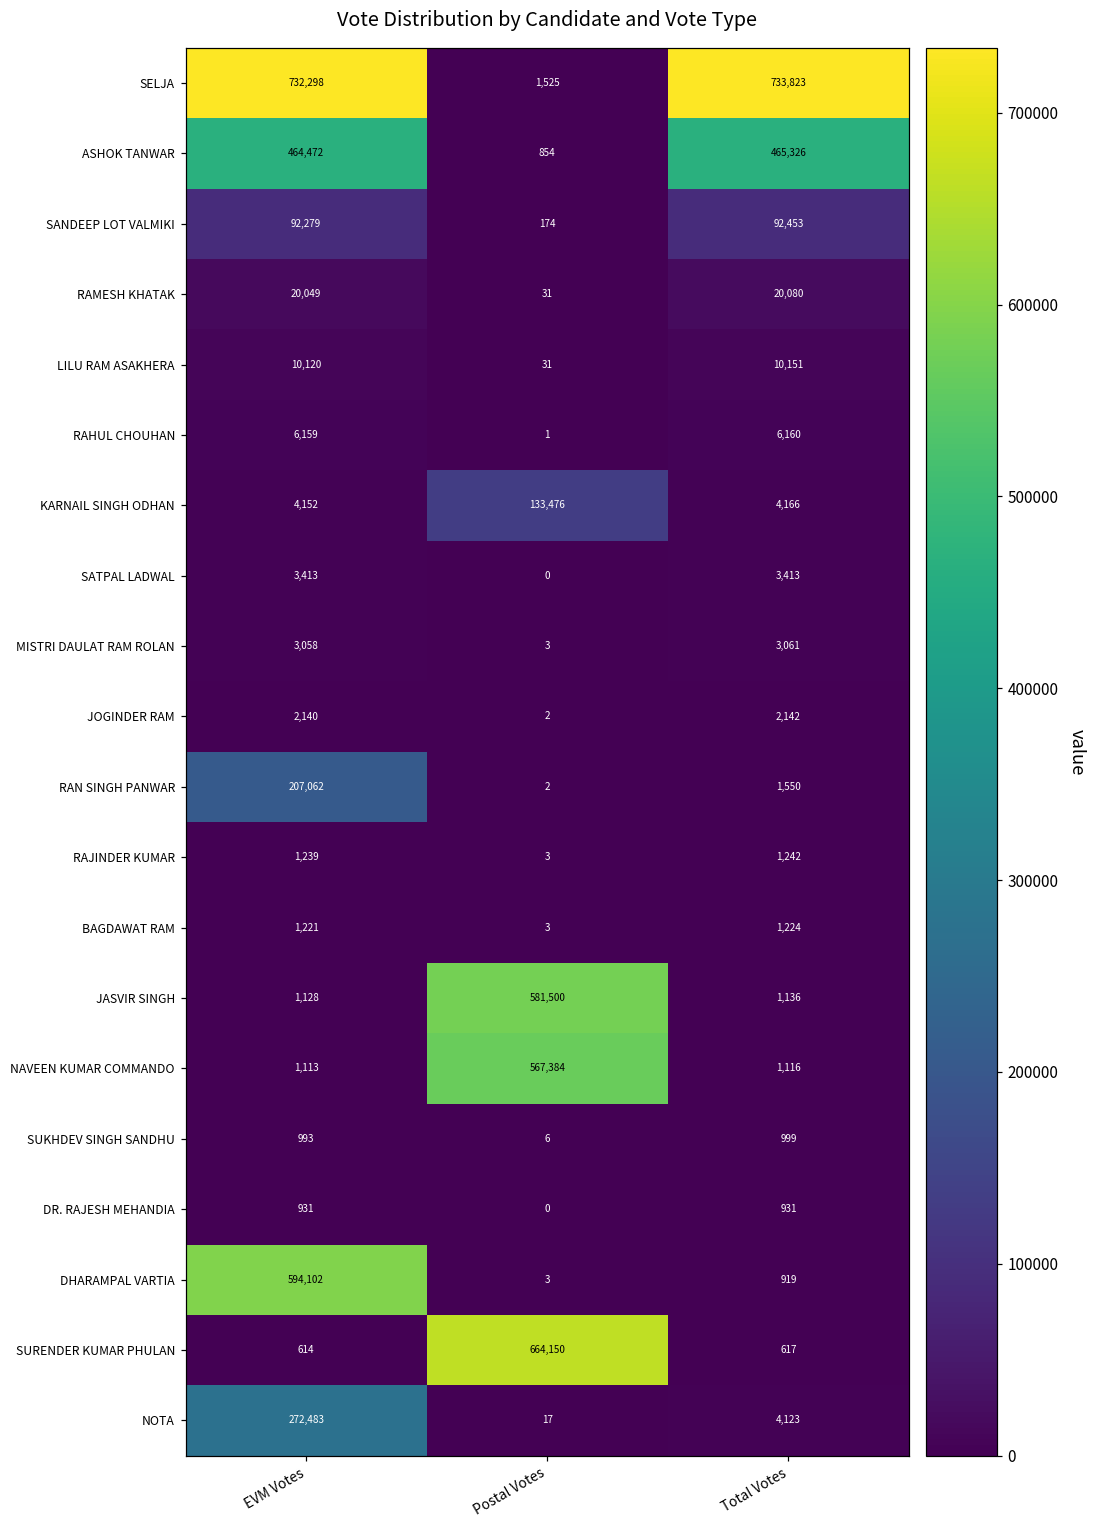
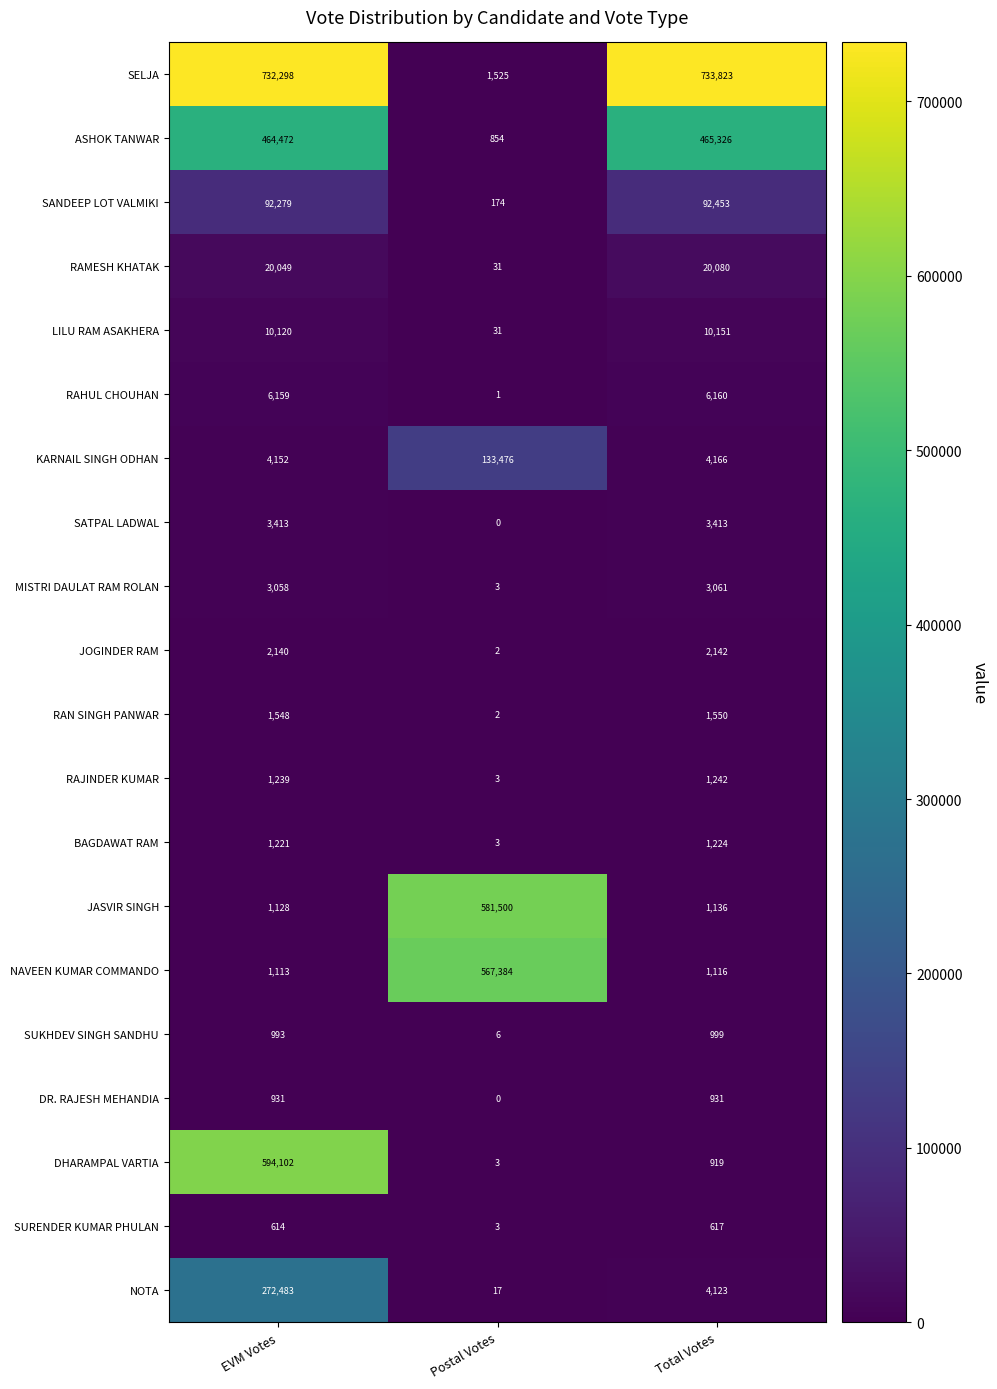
RAN SINGH PANWAR, EVM Votes: 207,062 -> 1,548
SURENDER KUMAR PHULAN, Postal Votes: 664,150 -> 3
